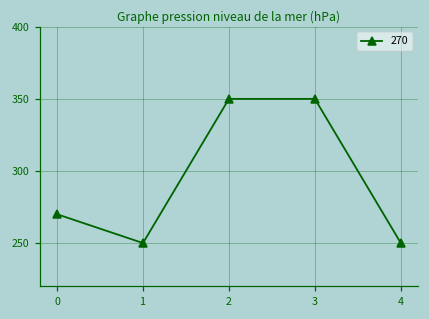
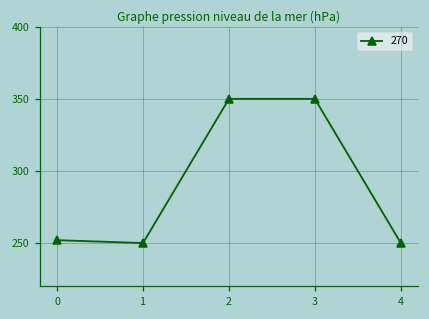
0: 270 -> 252
